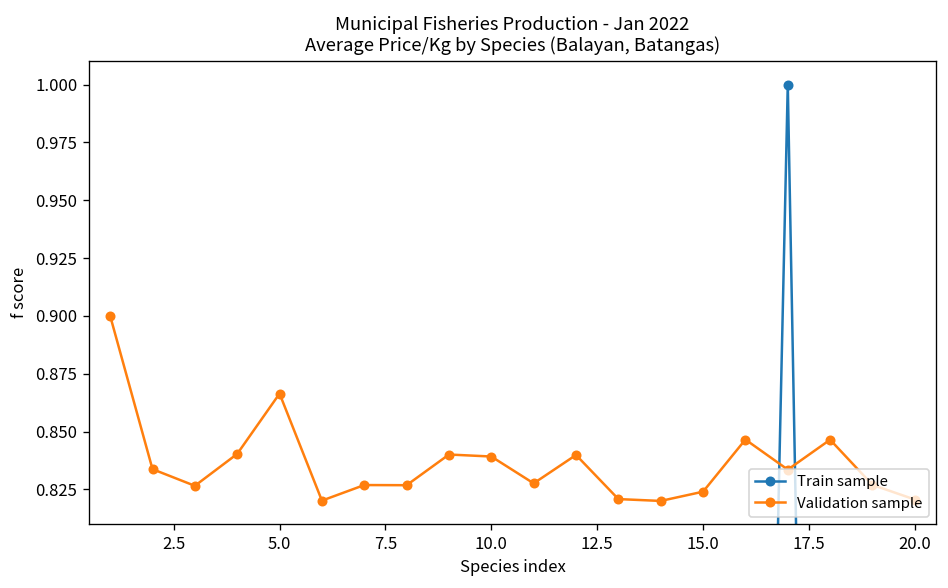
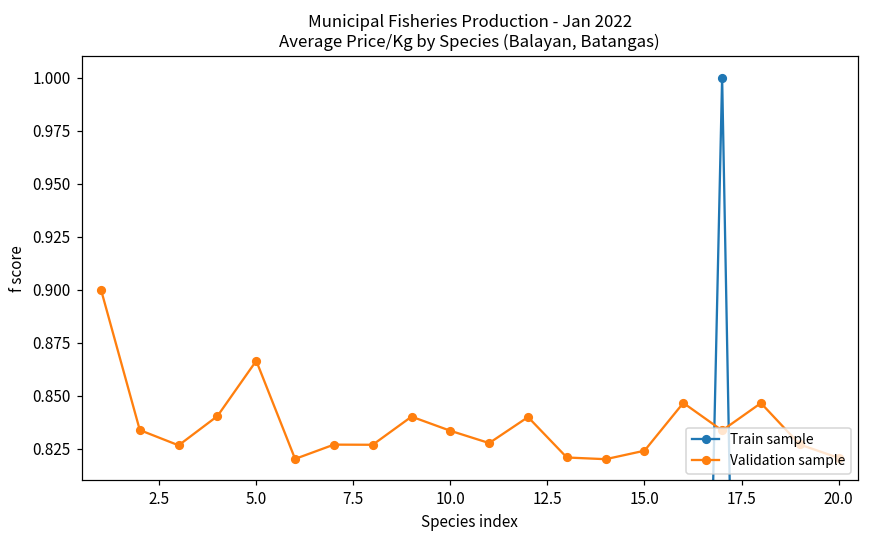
Validation sample, 10.0: 0.839 -> 0.833
